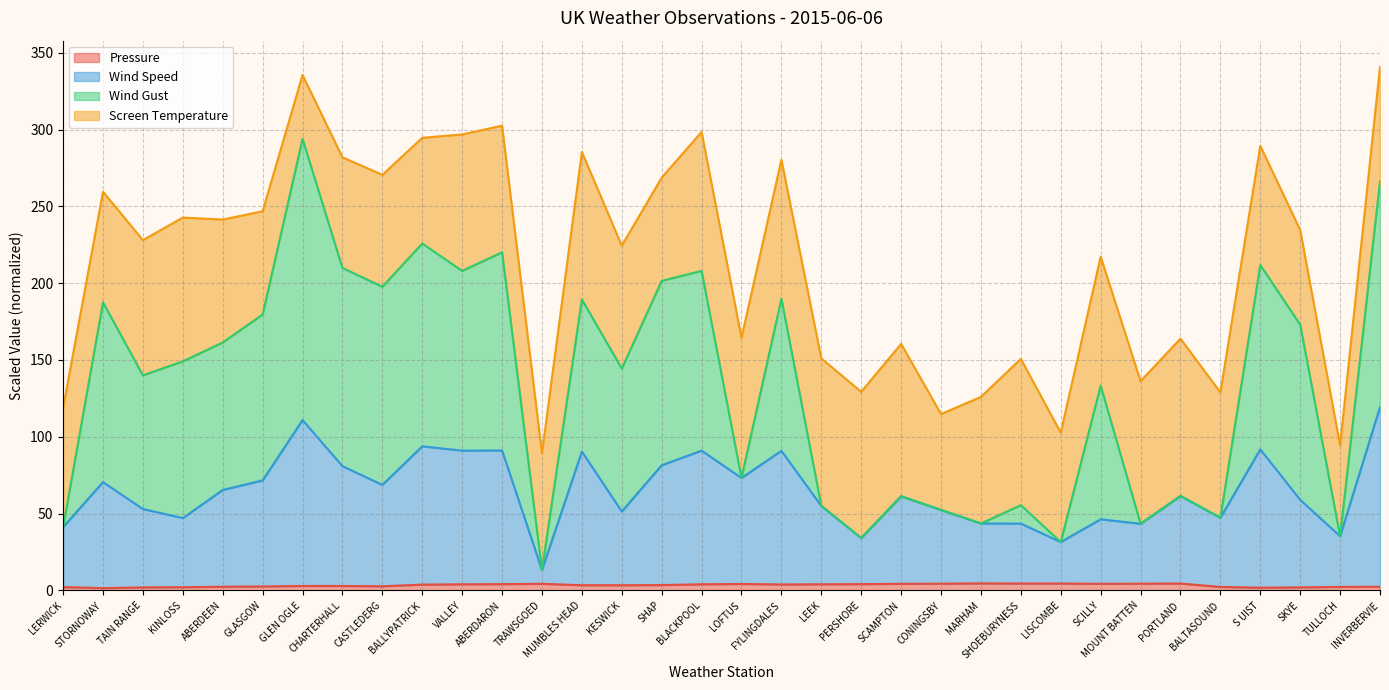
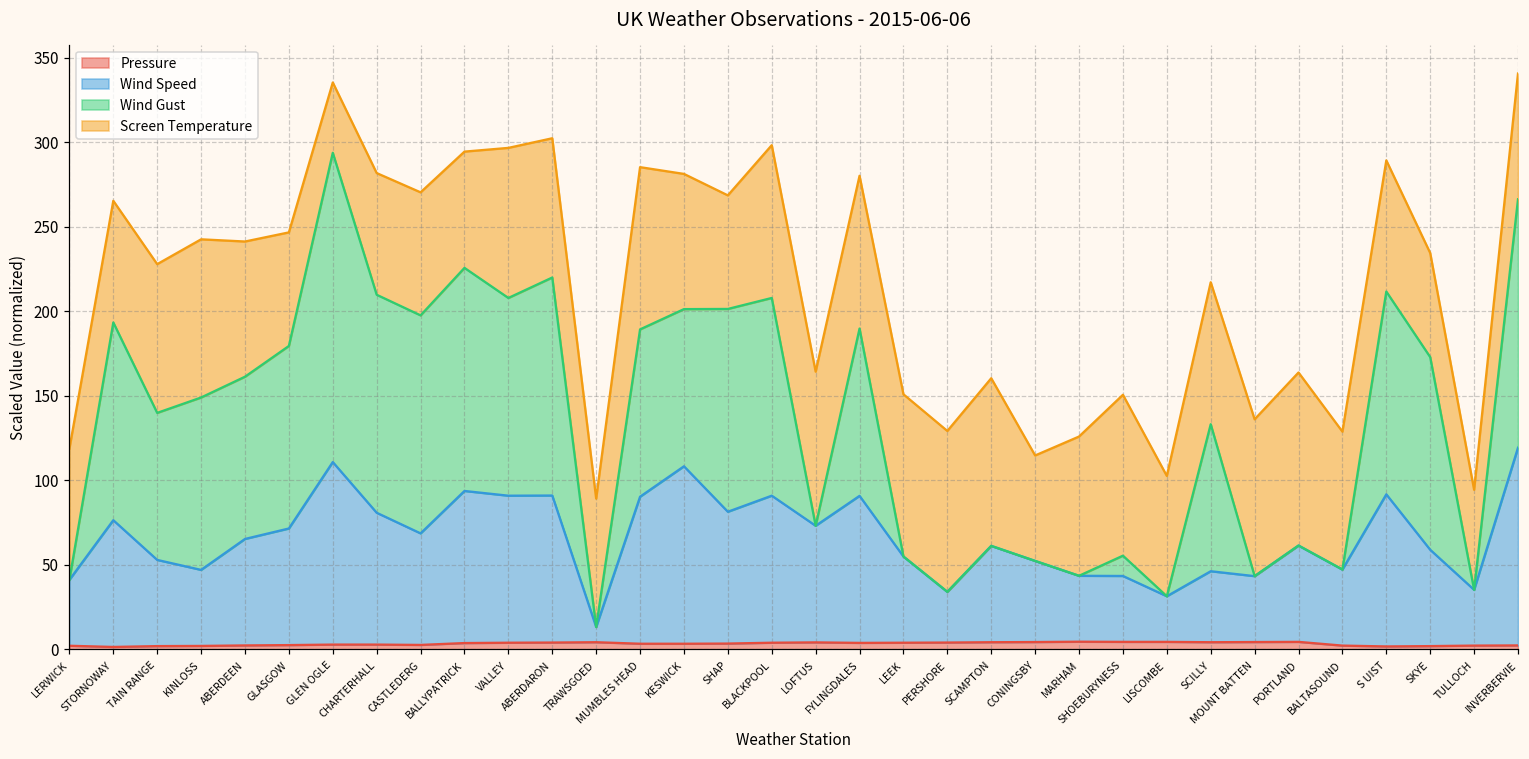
Wind Speed, STORNOWAY: 69 -> 75
Wind Speed, KESWICK: 48 -> 105
